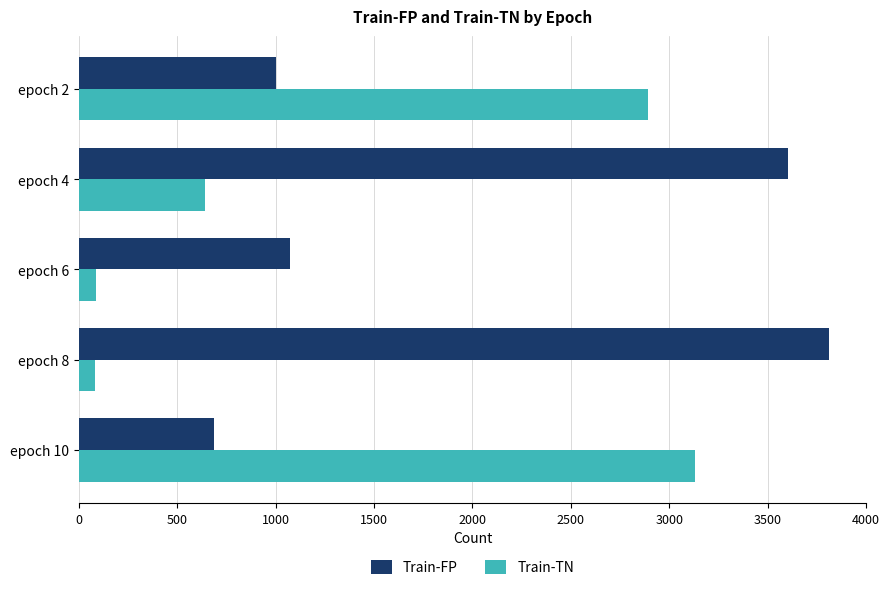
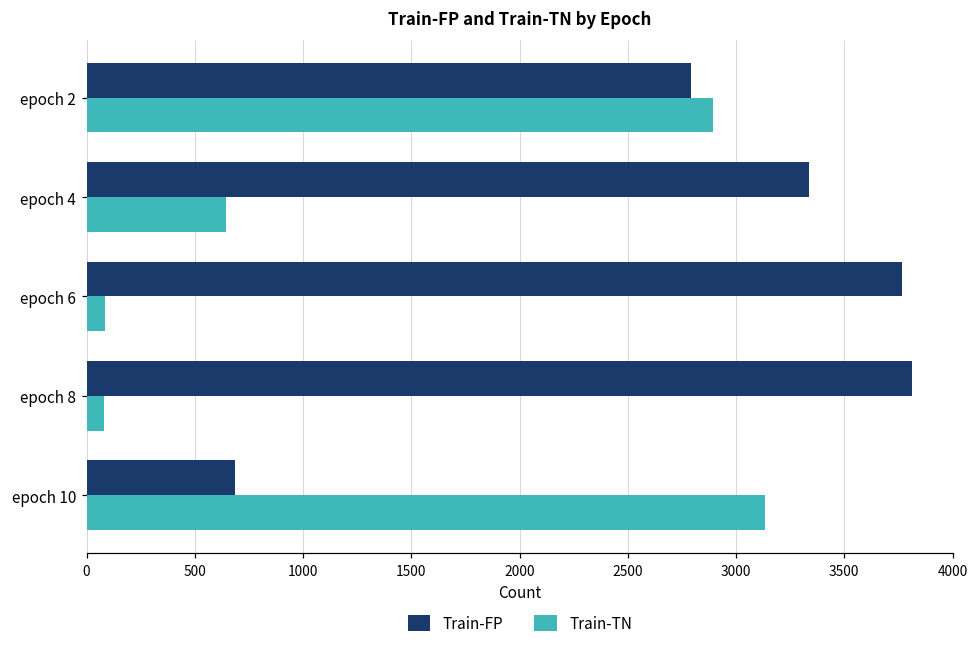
Train-FP, epoch 2: 1000 -> 2790
Train-FP, epoch 4: 3600 -> 3340
Train-FP, epoch 6: 1070 -> 3770
